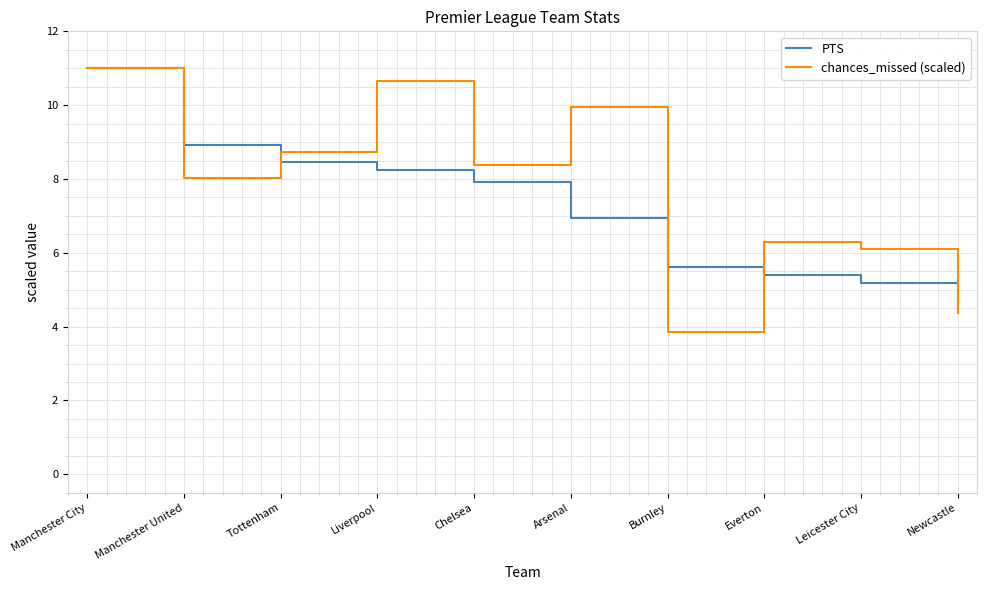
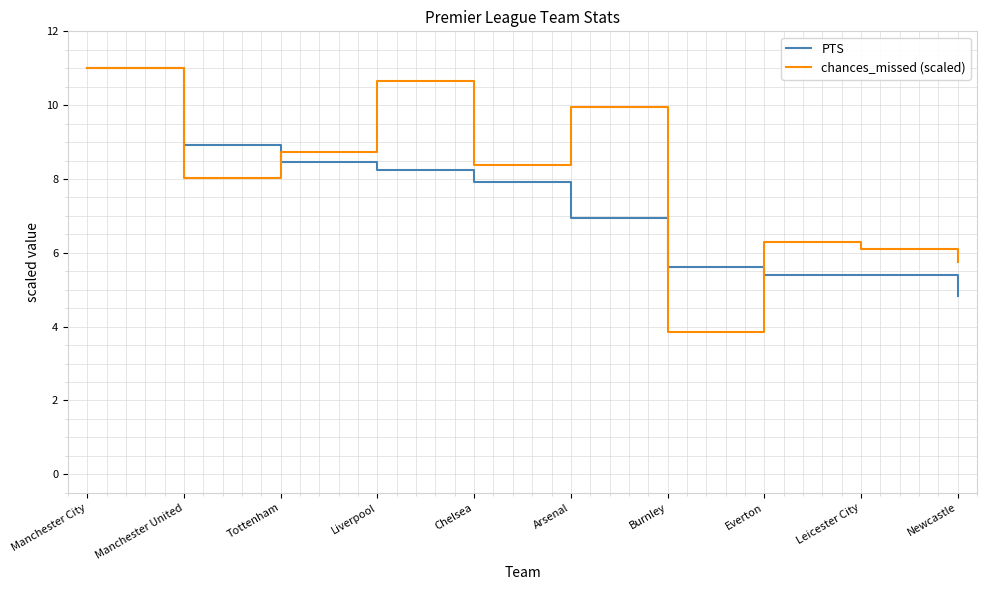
PTS, Leicester City: 5.2 -> 5.4
chances_missed (scaled), Newcastle: 4.4 -> 5.8
